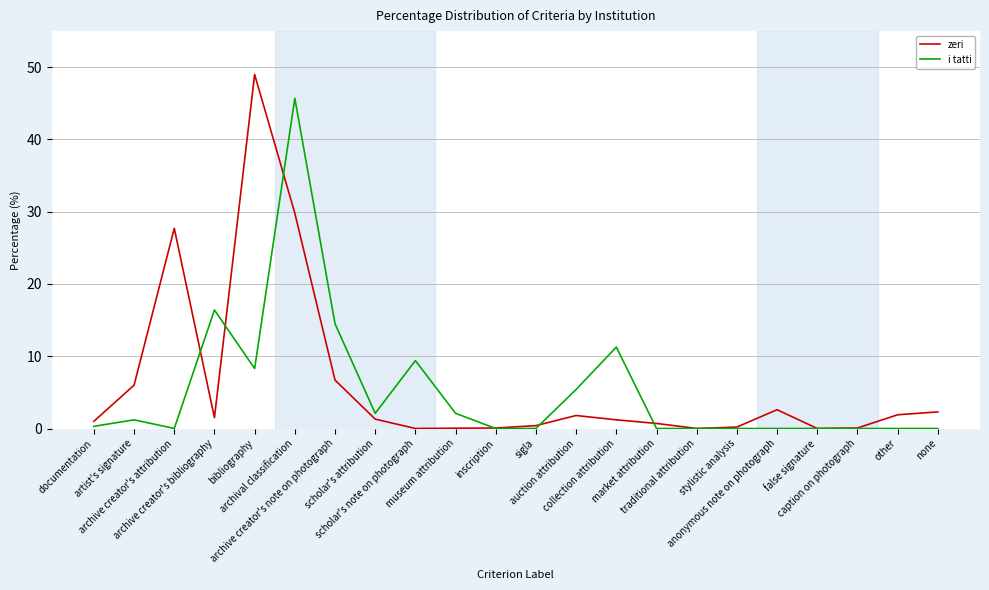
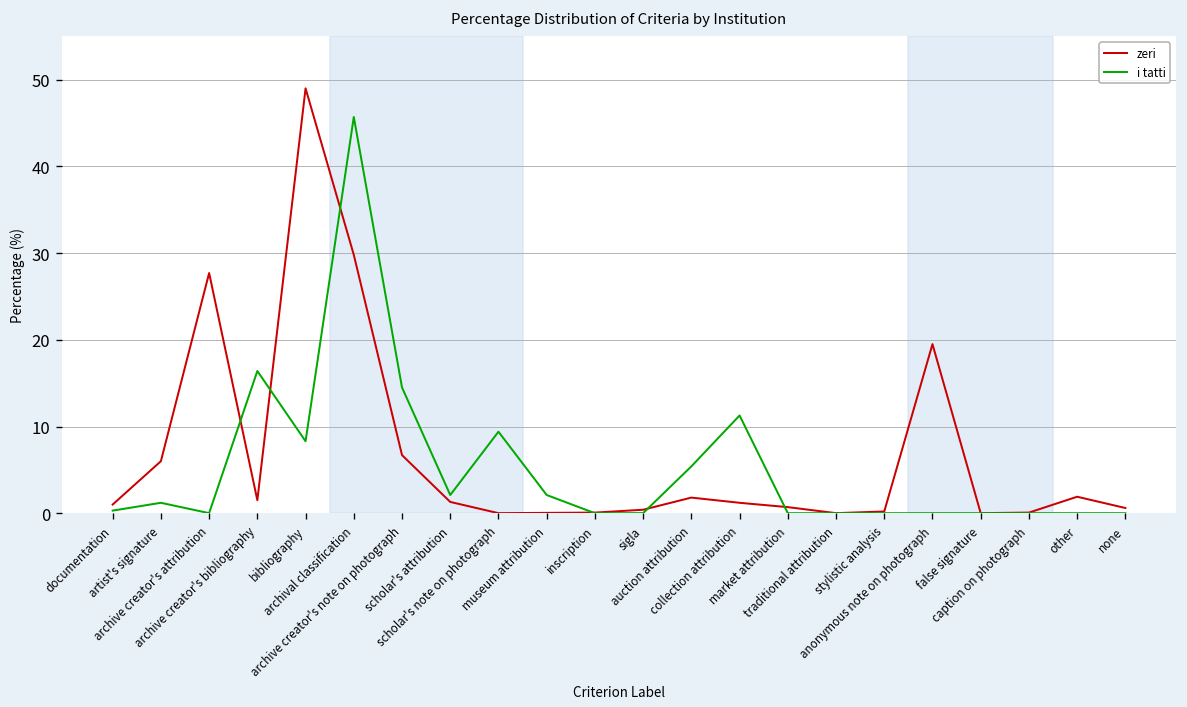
zeri, anonymous note on photograph: 3 -> 20
zeri, none: 2 -> 1
